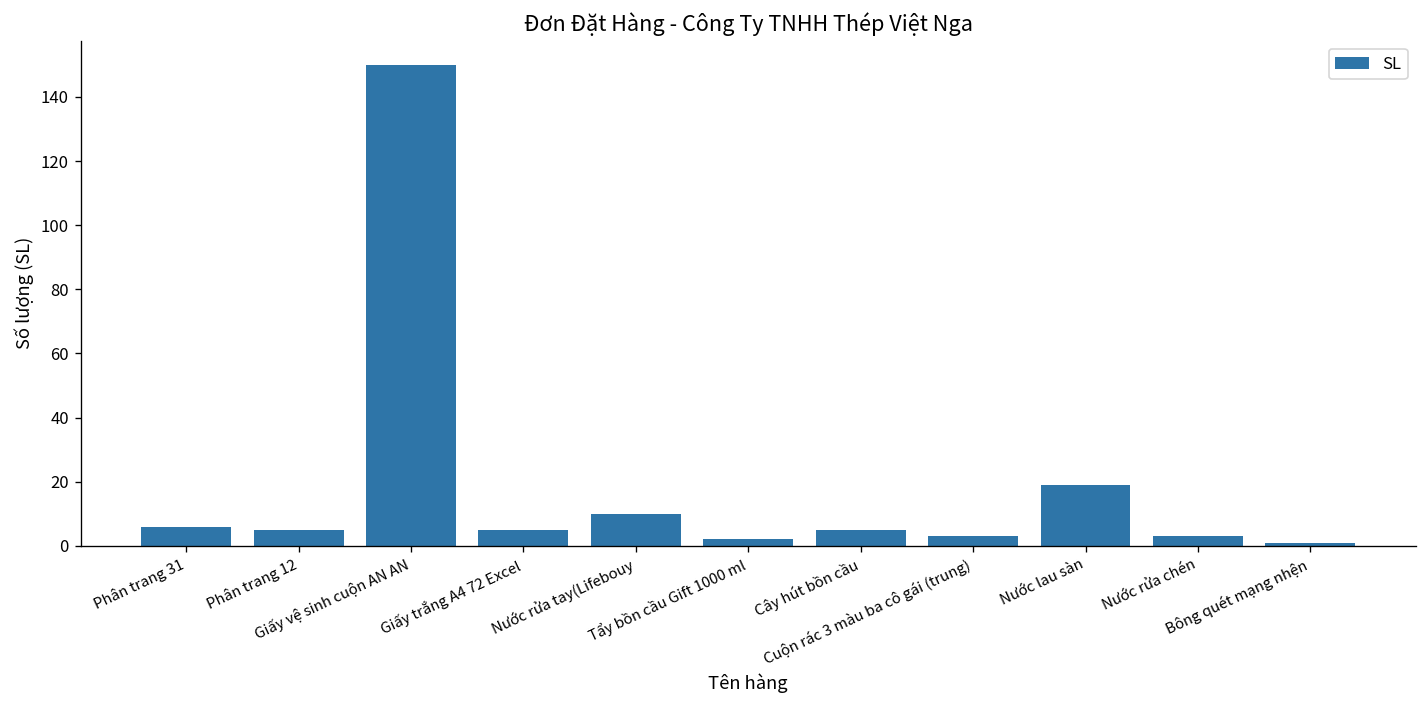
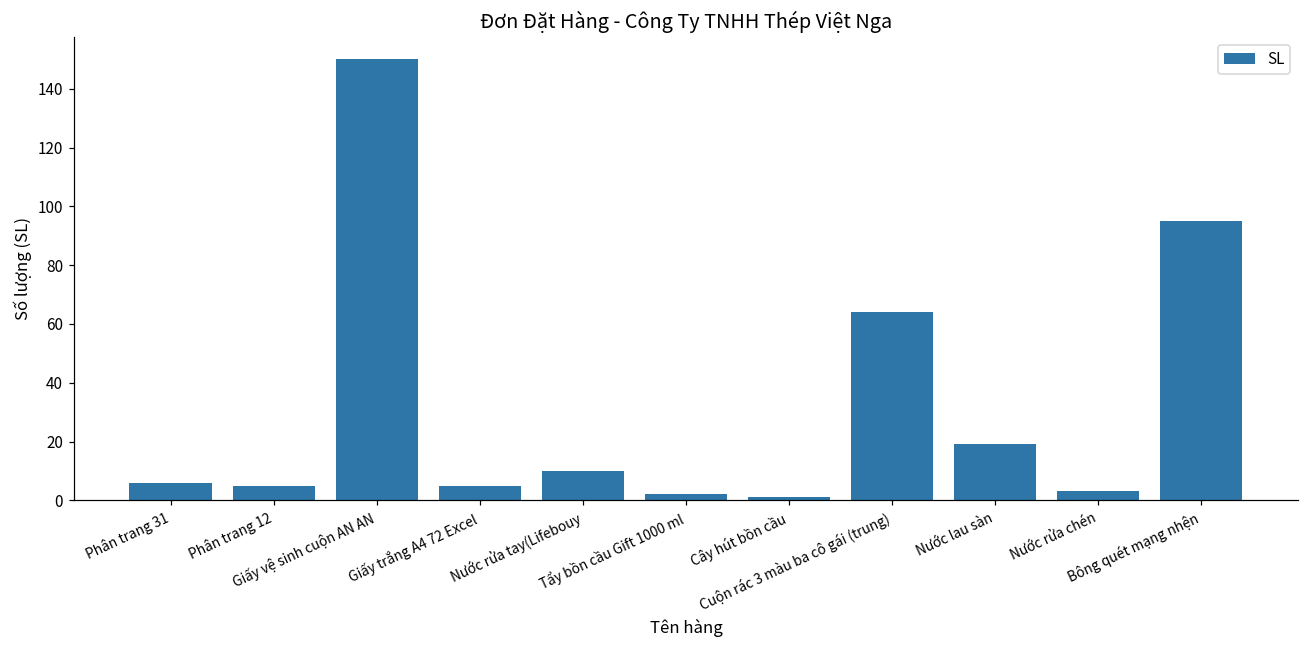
Cây hút bồn cầu: 5 -> 1
Cuộn rác 3 màu ba cô gái (trung): 3 -> 64
Bông quét mạng nhện: 1 -> 95
